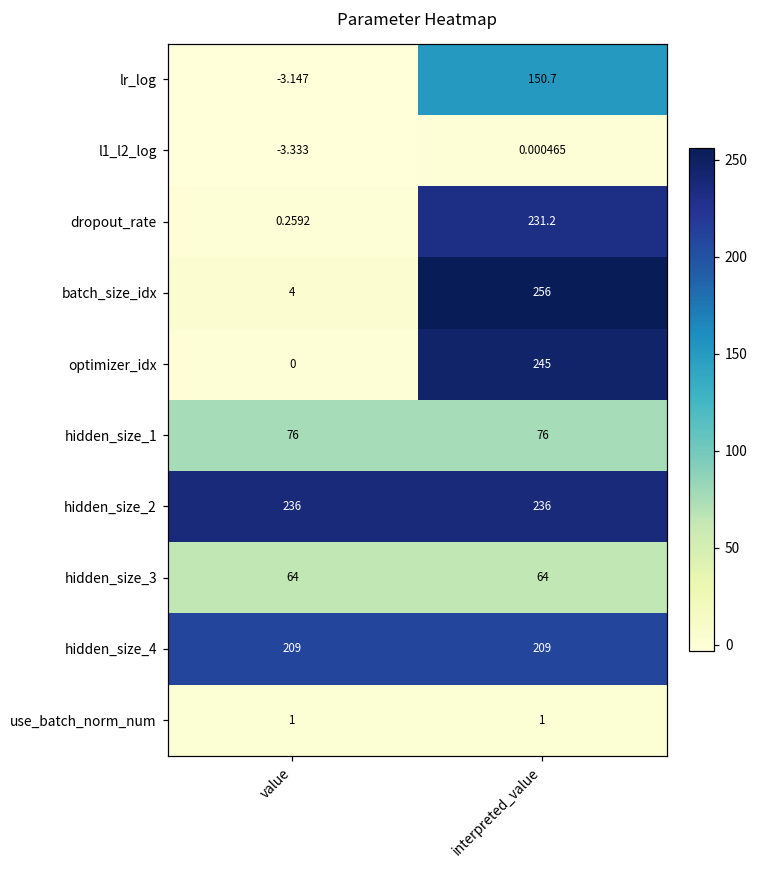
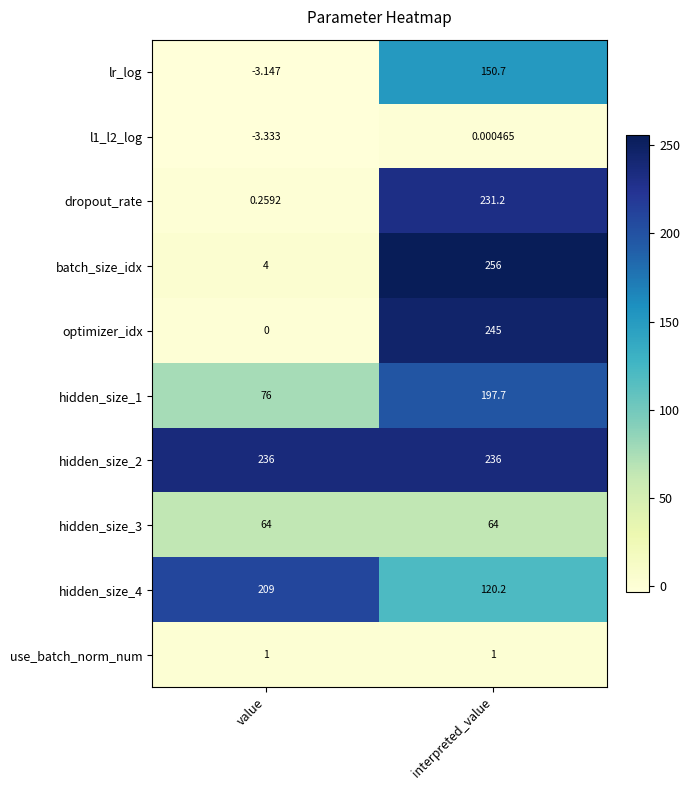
hidden_size_1, interpreted_value: 76 -> 197.7
hidden_size_4, interpreted_value: 209 -> 120.2
